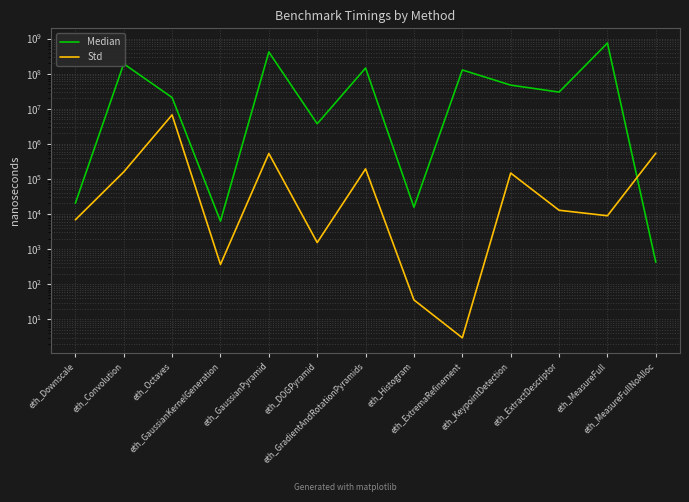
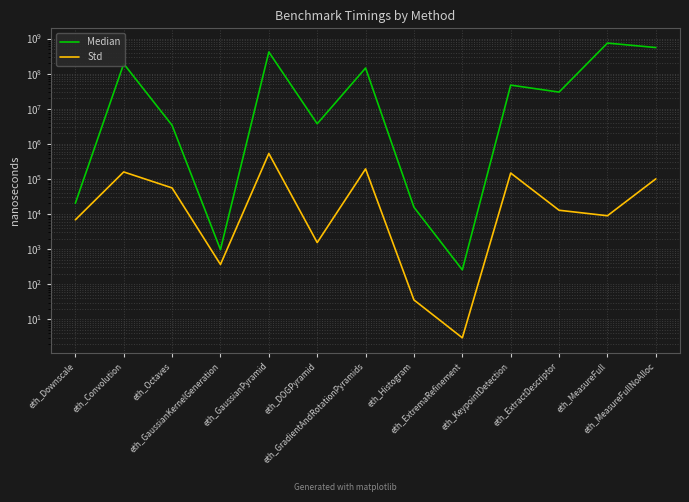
Median, eth_Octaves: 20000000 -> 3000000
Std, eth_Octaves: 7000000 -> 60000
Median, eth_GaussianKernelGeneration: 6000 -> 1000
Median, eth_ExtremaRefinement: 130000000 -> 300
Median, eth_MeasureFullNoAlloc: 400 -> 600000000
Std, eth_MeasureFullNoAlloc: 500000 -> 100000
